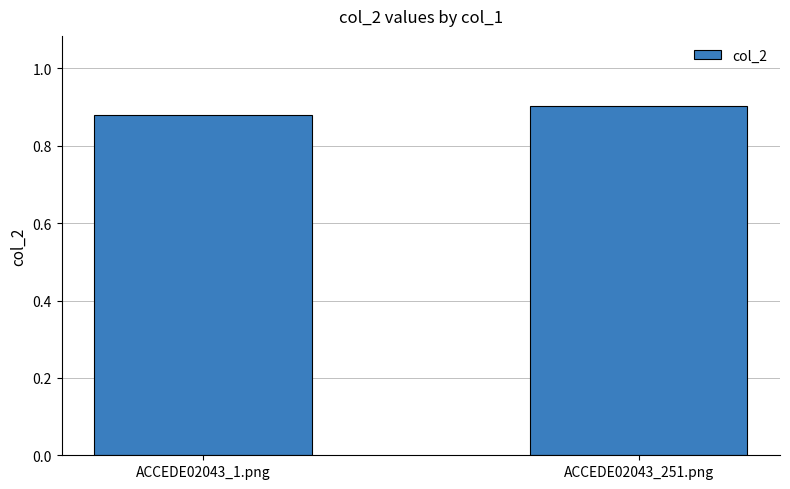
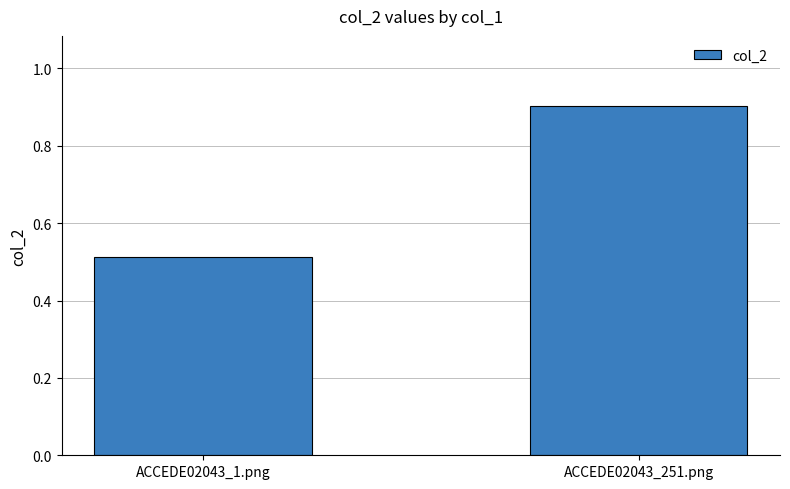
ACCEDE02043_1.png: 0.88 -> 0.51
